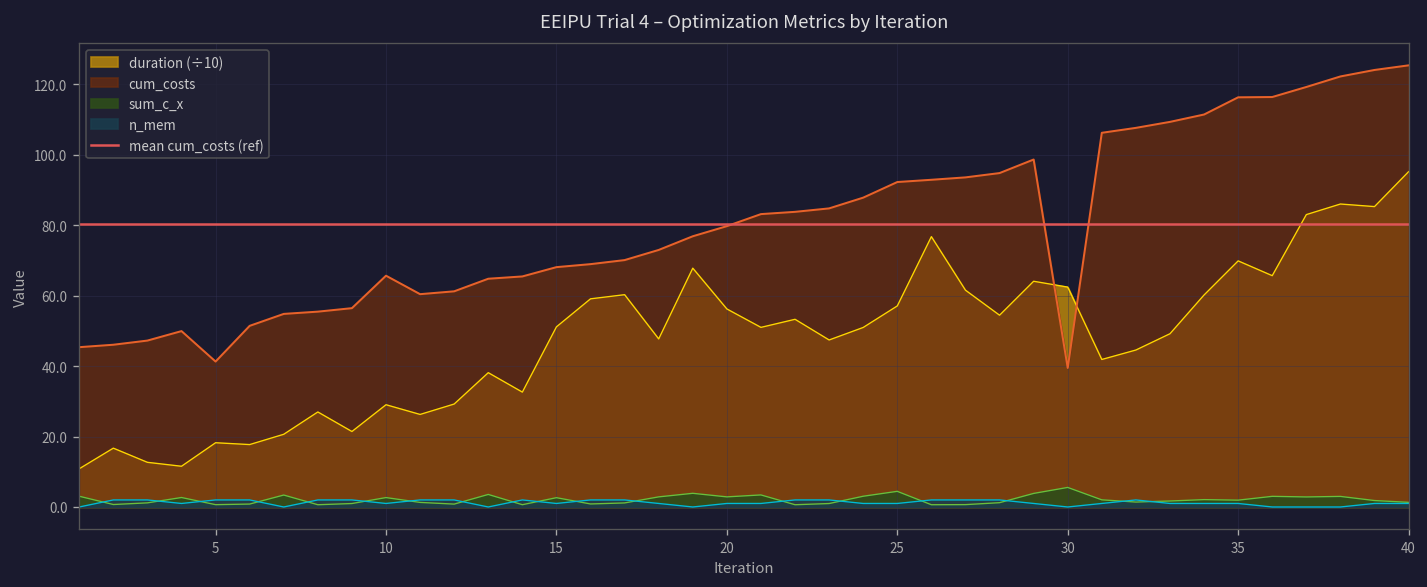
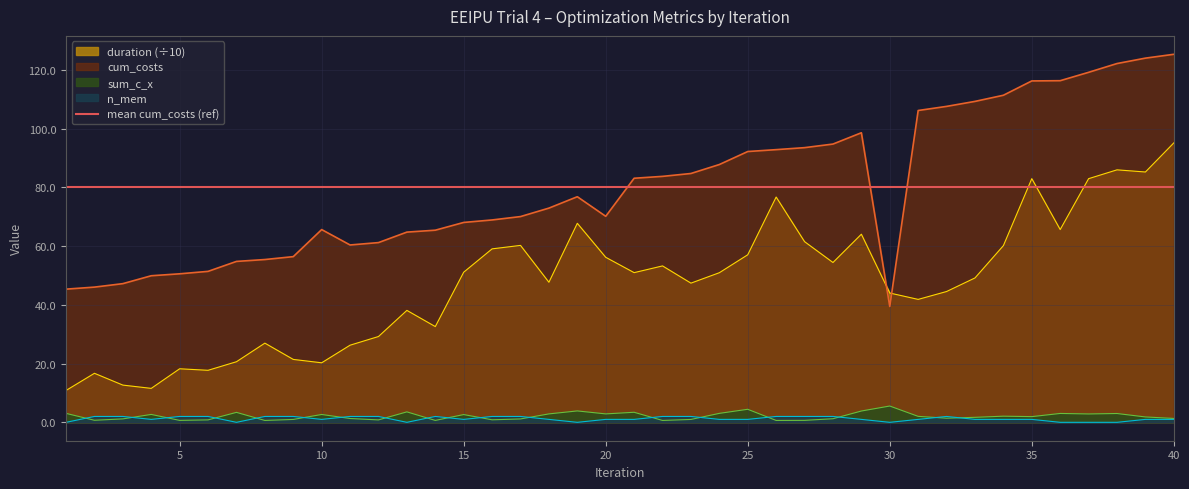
cum_costs, 5: 41 -> 51
duration (÷10), 10: 29 -> 20
cum_costs, 20: 80 -> 70
duration (÷10), 30: 62 -> 44
duration (÷10), 35: 70 -> 83
